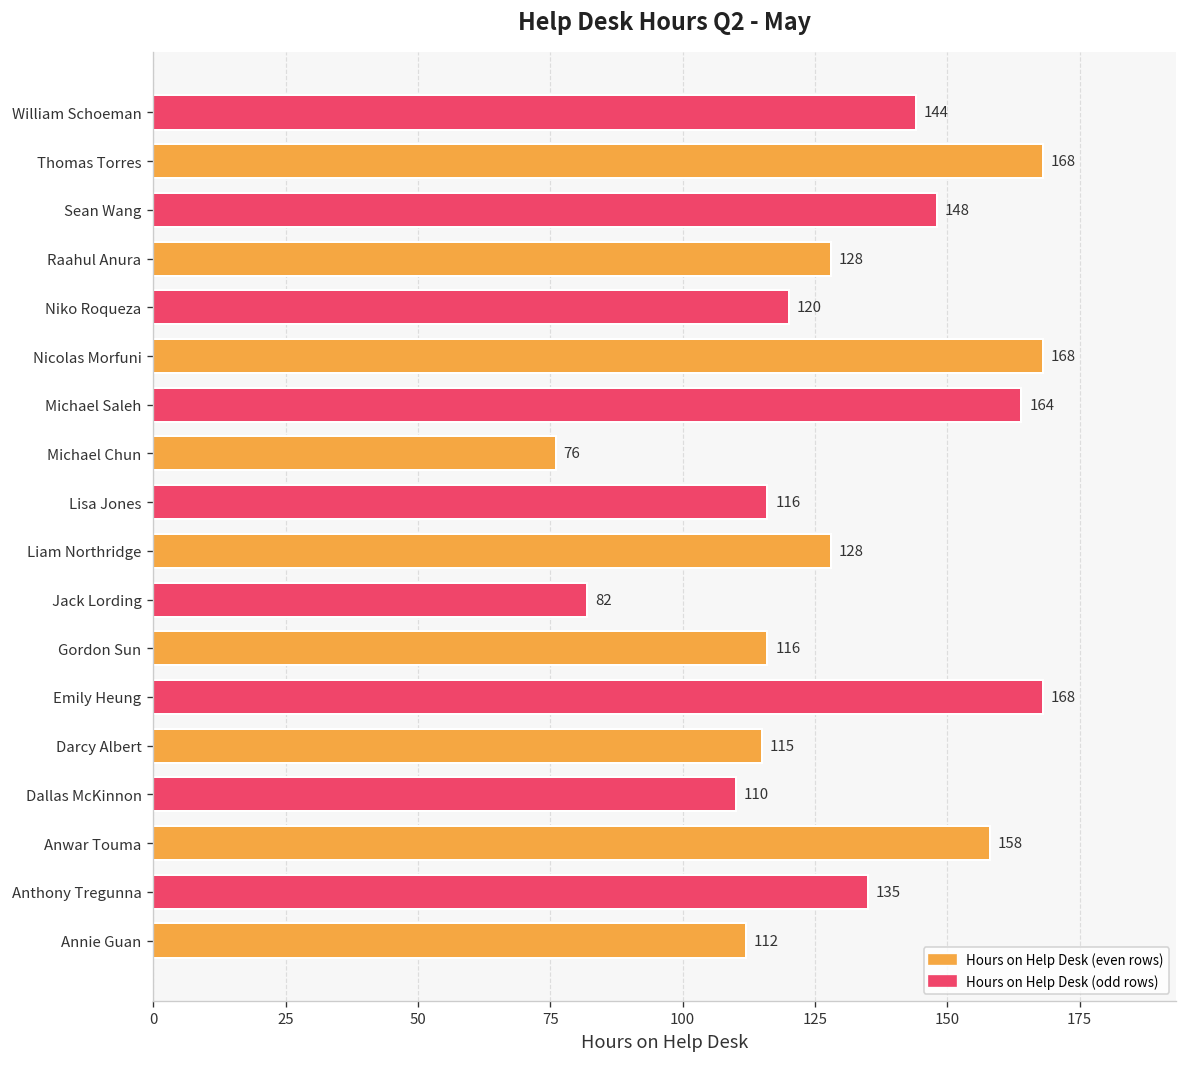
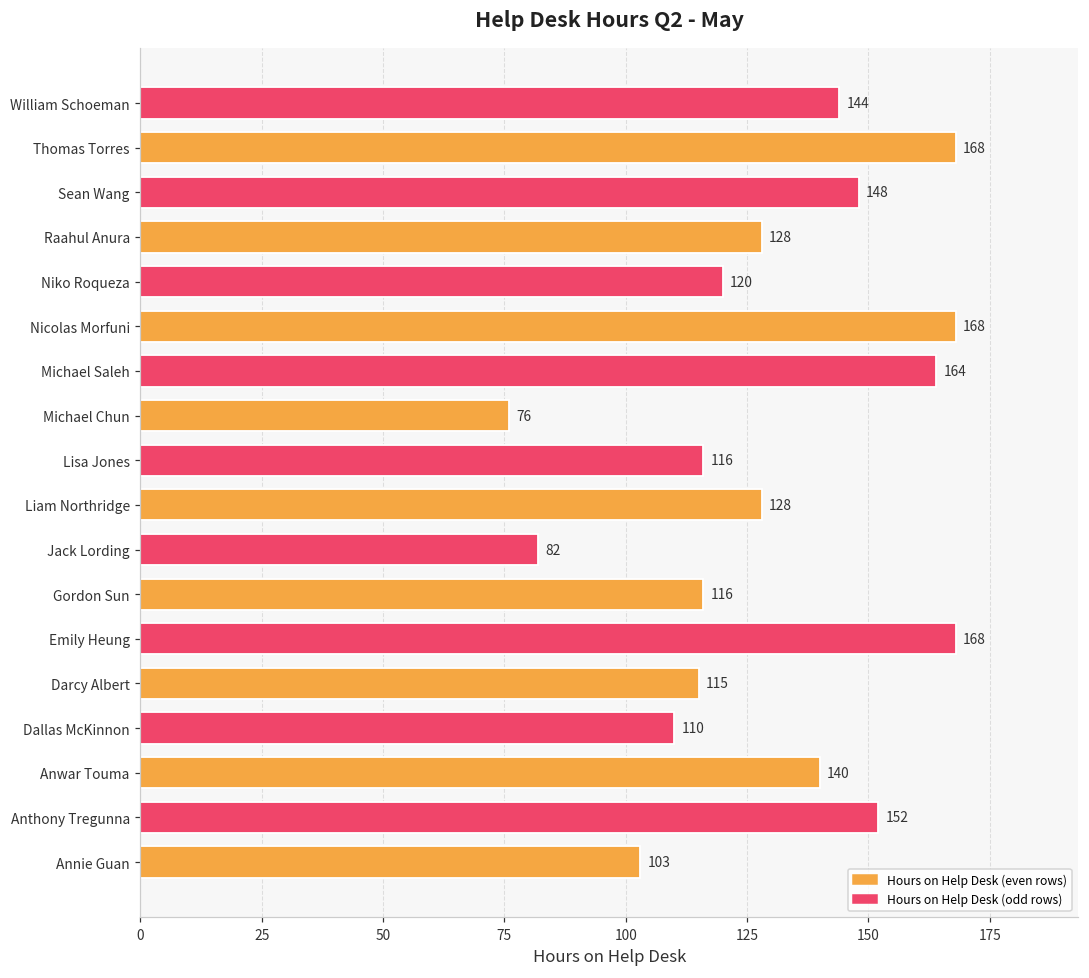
Anwar Touma: 158 -> 140
Anthony Tregunna: 135 -> 152
Annie Guan: 112 -> 103
